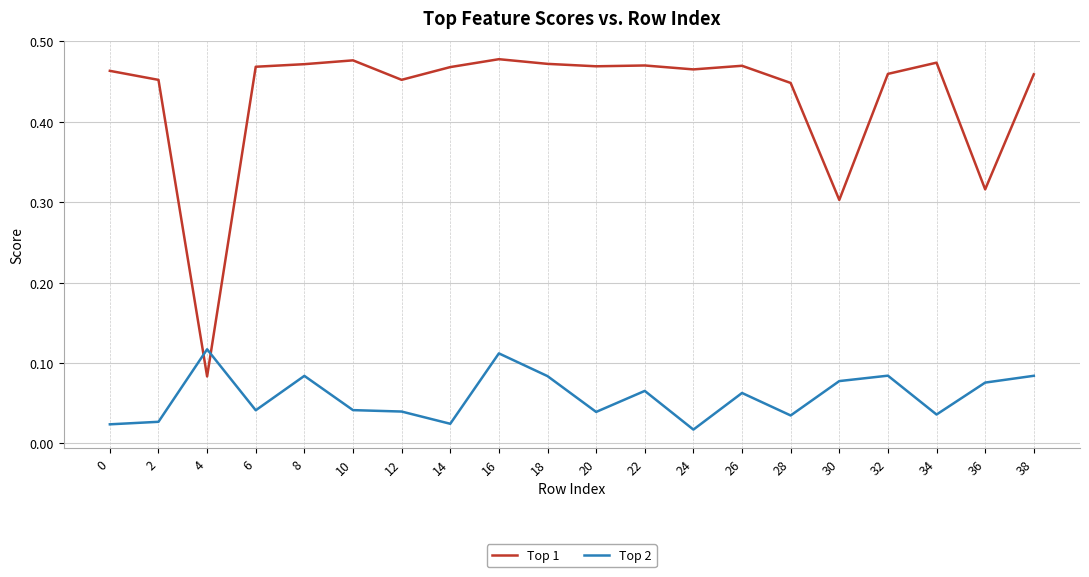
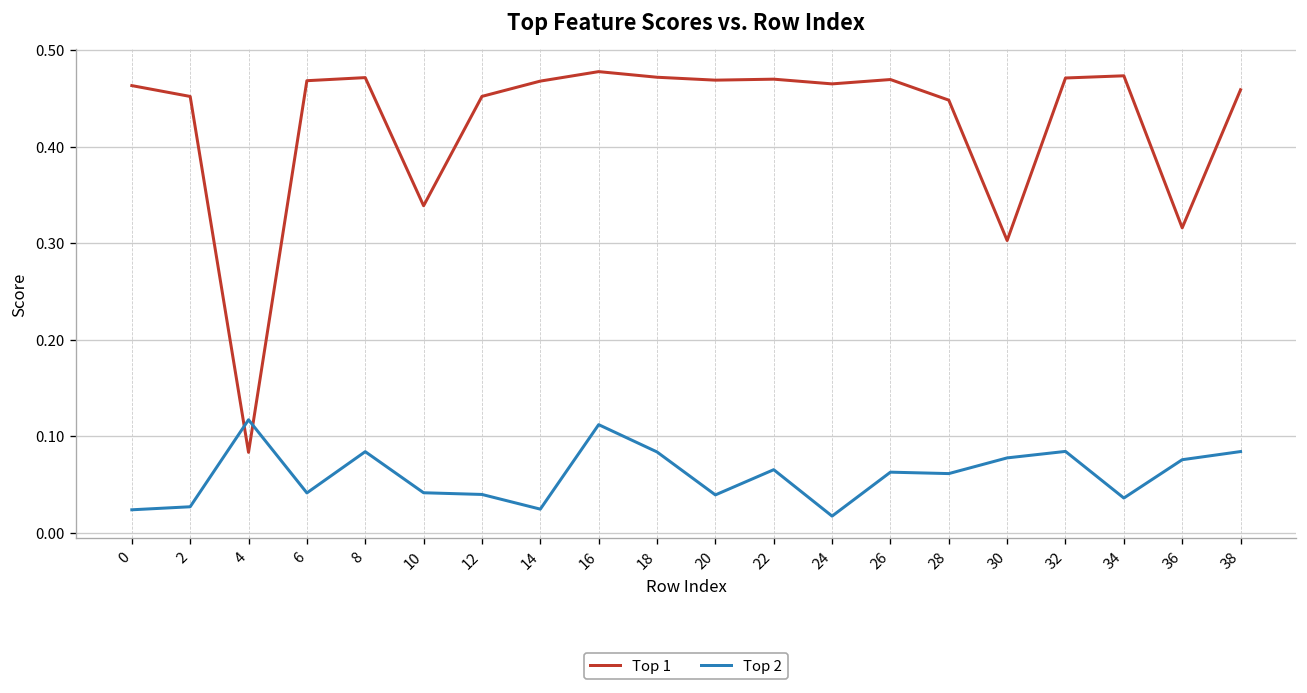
Top 1, 10: 0.48 -> 0.34
Top 2, 28: 0.03 -> 0.06
Top 1, 32: 0.46 -> 0.47
